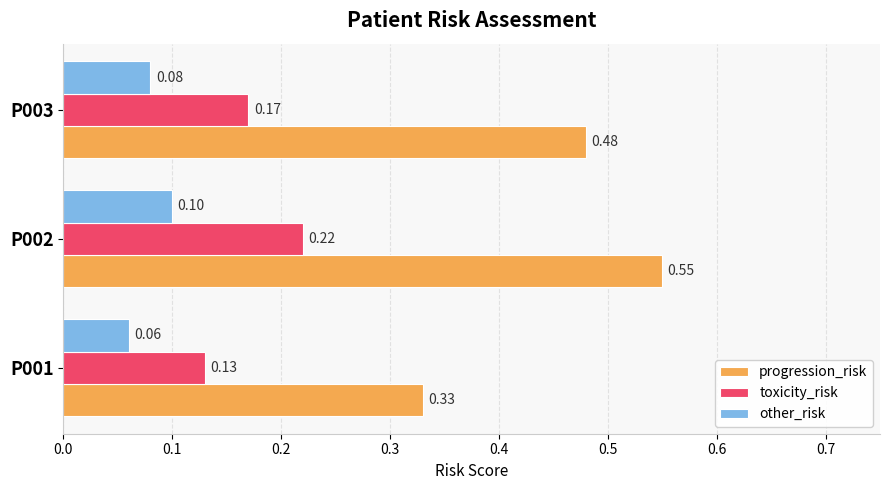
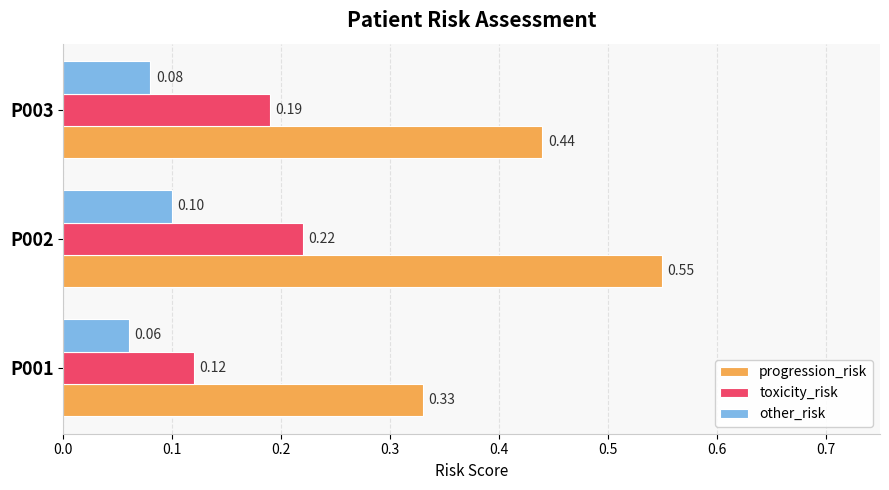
toxicity_risk, P003: 0.17 -> 0.19
progression_risk, P003: 0.48 -> 0.44
toxicity_risk, P001: 0.13 -> 0.12
